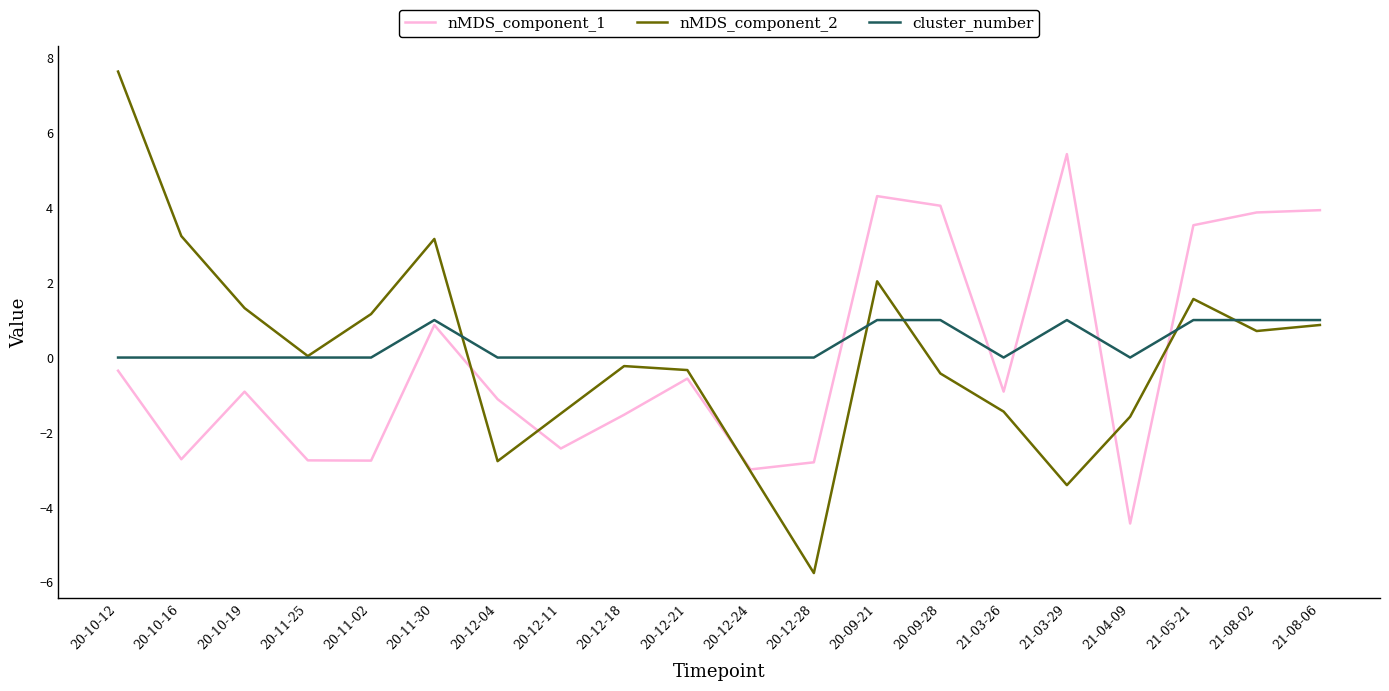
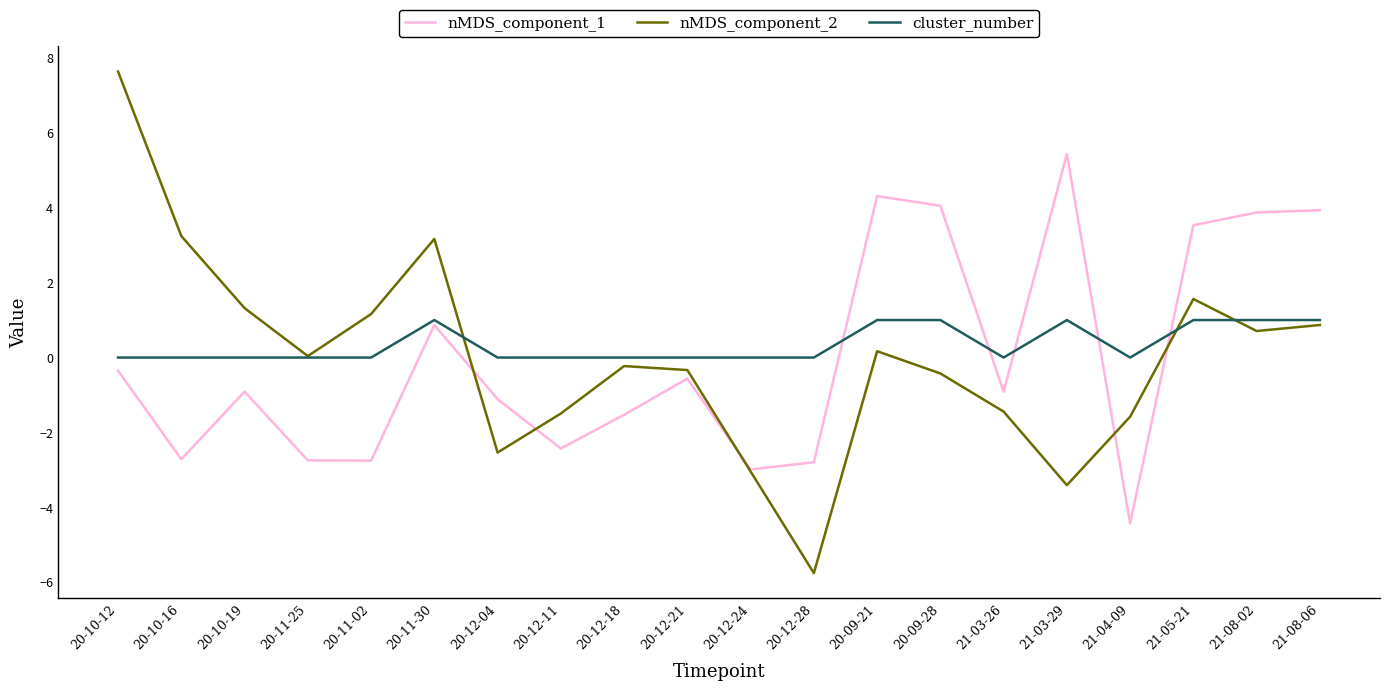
nMDS_component_2, 20-12-04: -2.8 -> -2.5
nMDS_component_2, 20-09-21: 2.0 -> 0.2
